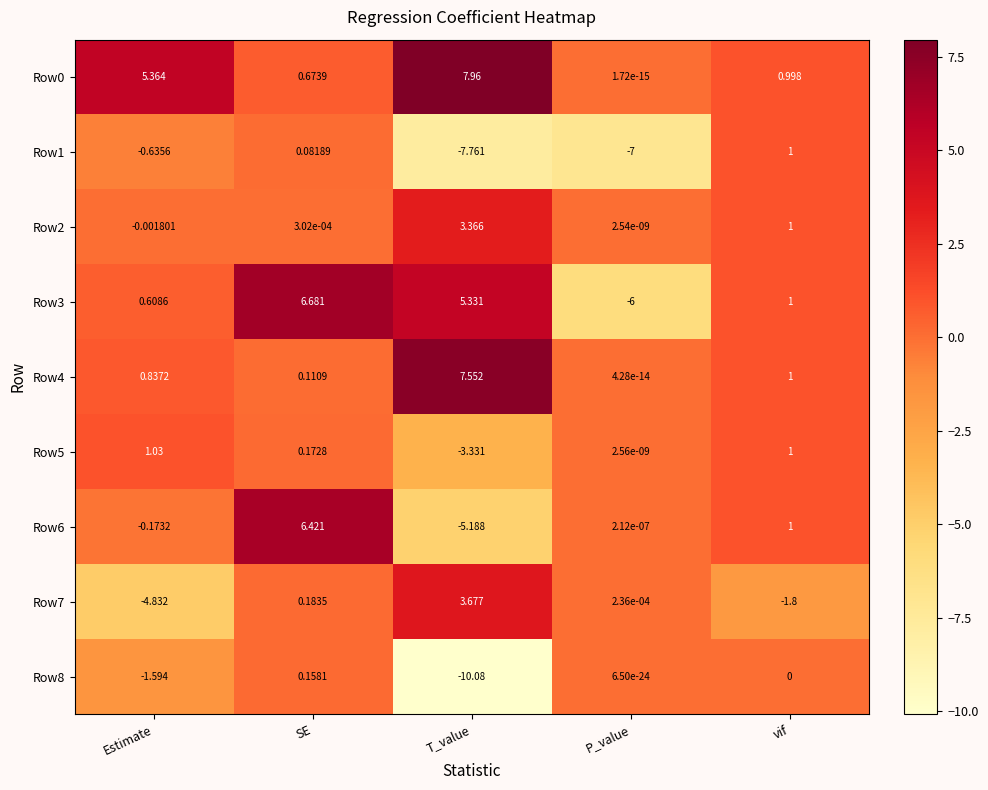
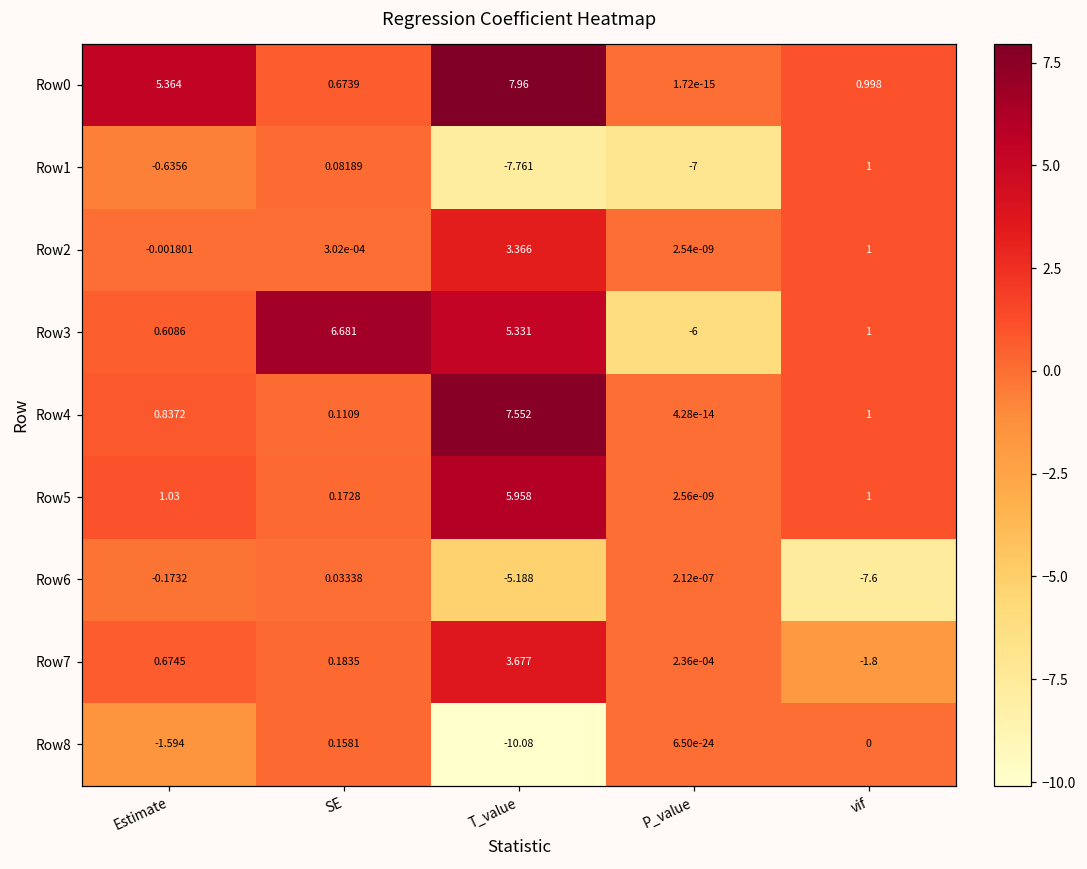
Row5, T_value: -3.331 -> 5.958
Row6, SE: 6.421 -> 0.03338
Row6, vif: 1 -> -7.6
Row7, Estimate: -4.832 -> 0.6745
